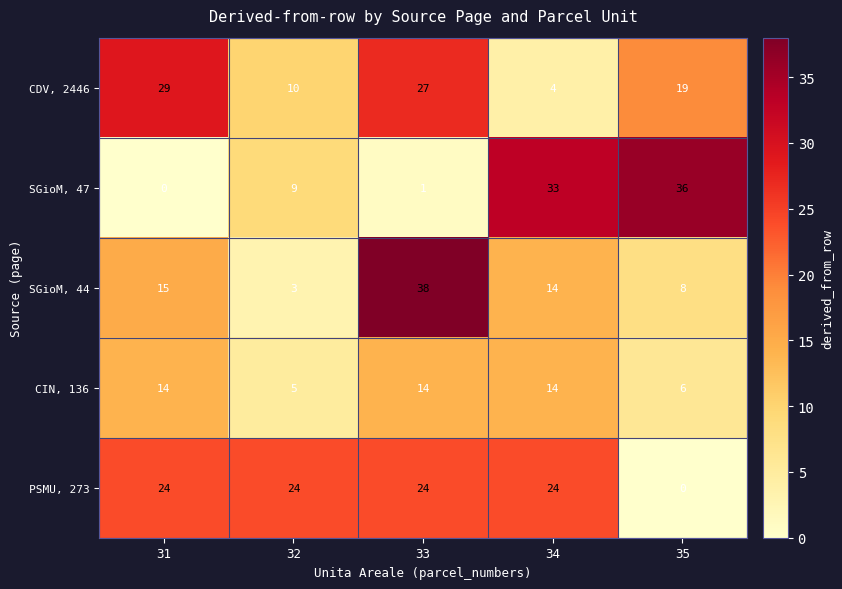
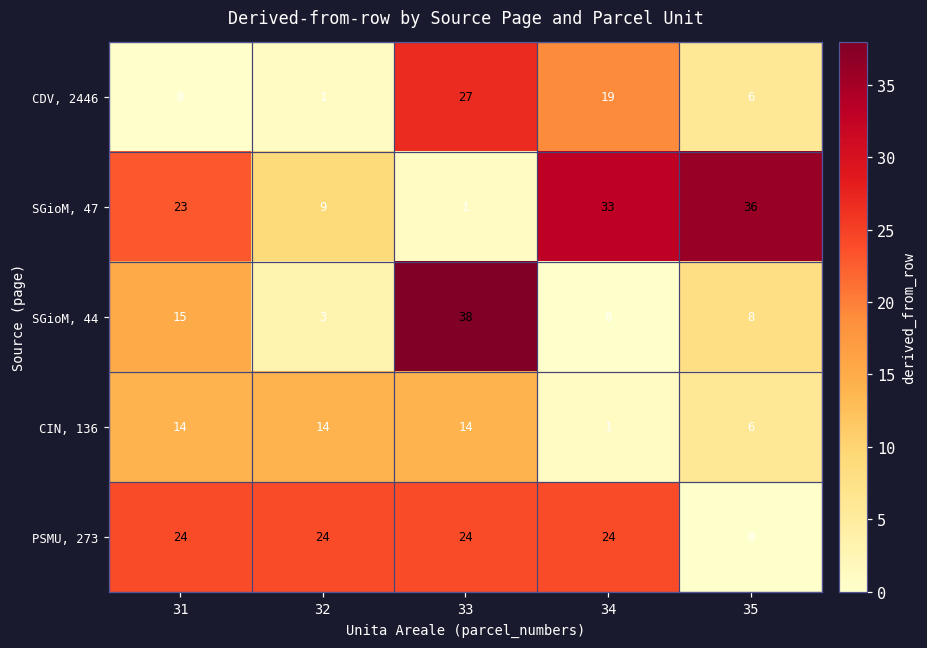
CDV, 2446, 31: 29 -> 0
CDV, 2446, 32: 10 -> 1
CDV, 2446, 34: 4 -> 19
CDV, 2446, 35: 19 -> 6
SGioM, 47, 31: 0 -> 23
SGioM, 44, 34: 14 -> 0
CIN, 136, 32: 5 -> 14
CIN, 136, 34: 14 -> 1
